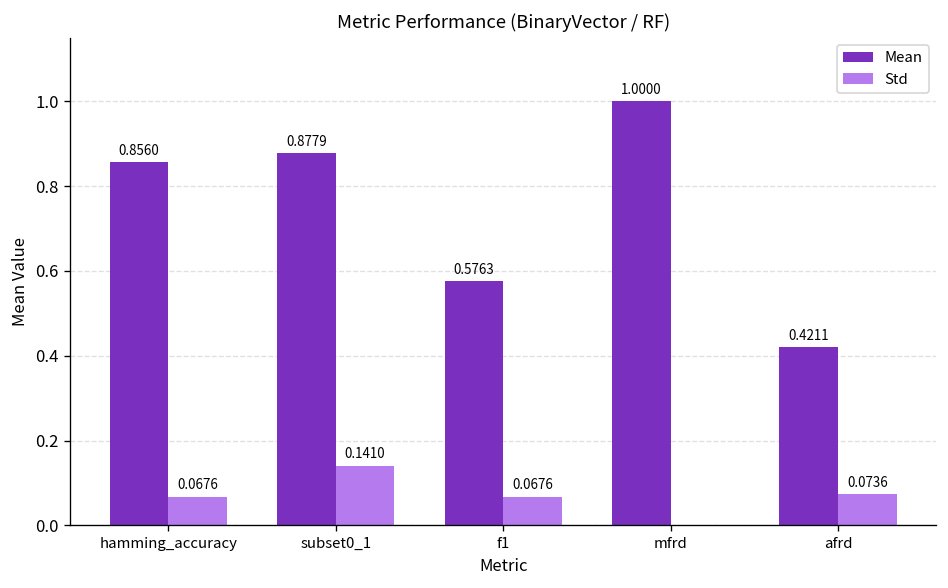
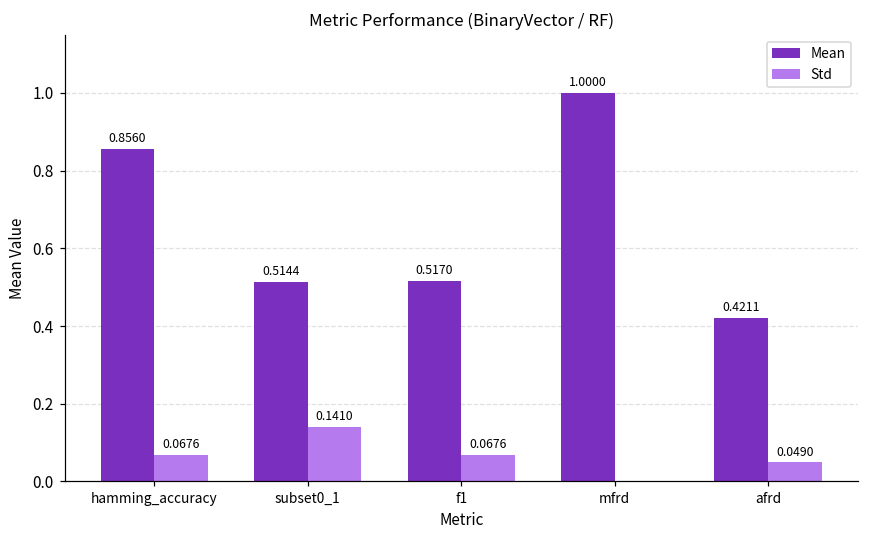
Mean, subset0_1: 0.8779 -> 0.5144
Mean, f1: 0.5763 -> 0.5170
Std, afrd: 0.0736 -> 0.0490
